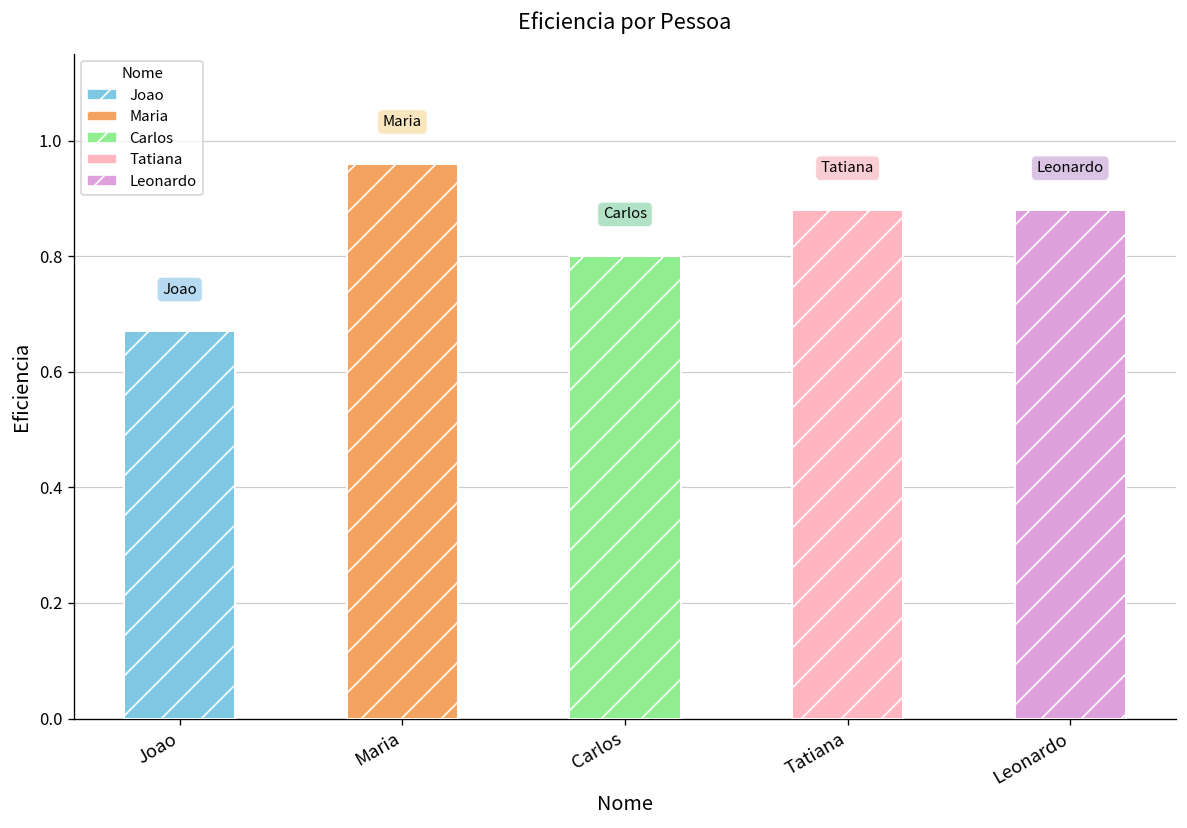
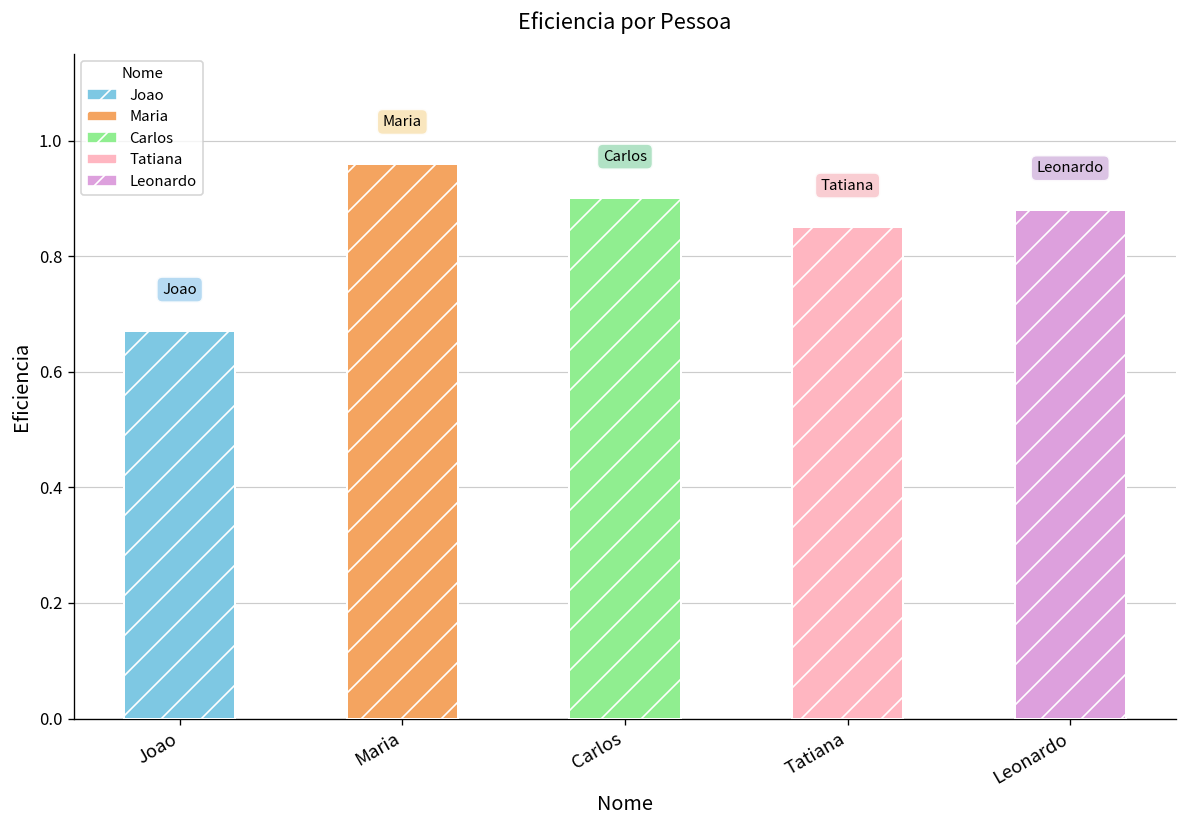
Carlos: 0.8 -> 0.9
Tatiana: 0.88 -> 0.85
